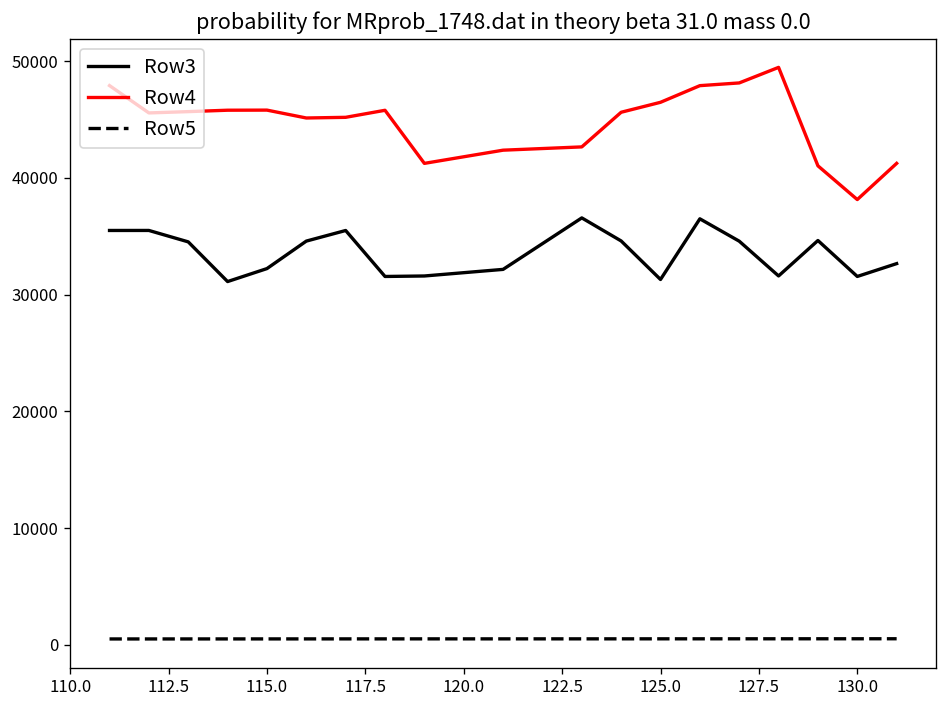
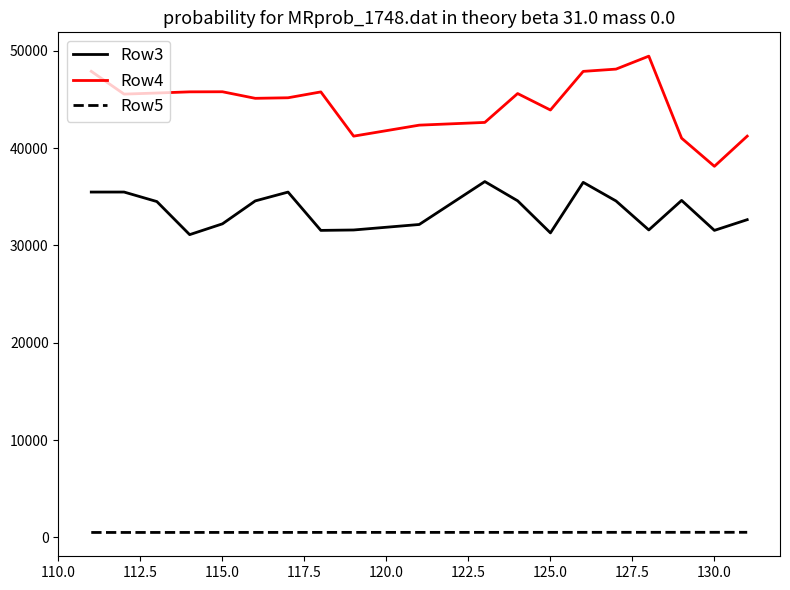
Row4, 125.0: 46000 -> 44000
